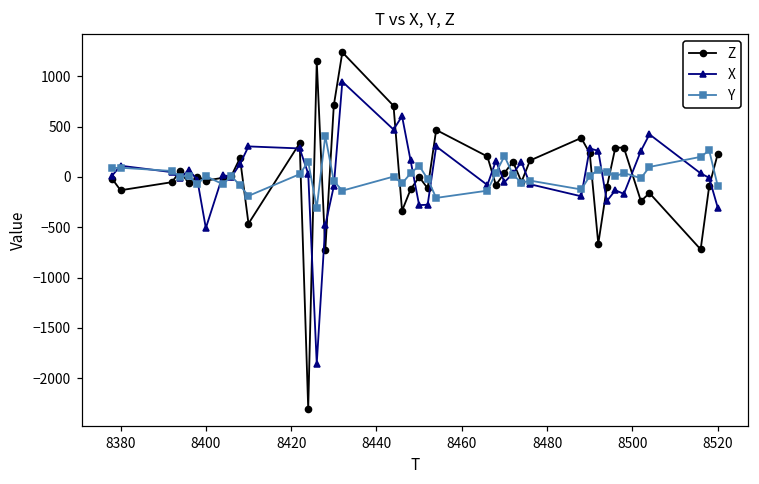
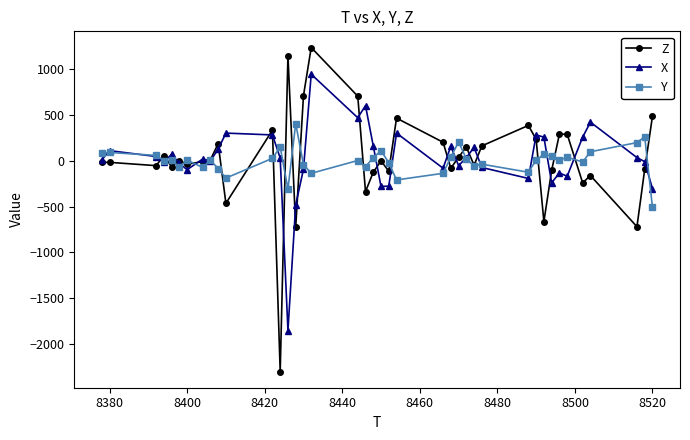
Z, 8380: -100 -> 0
X, 8400: -500 -> -100
Z, 8520: 200 -> 500
Y, 8520: -100 -> -500
